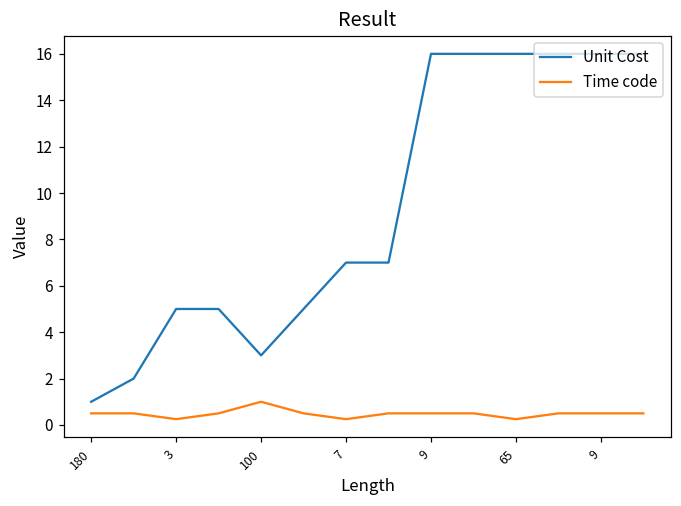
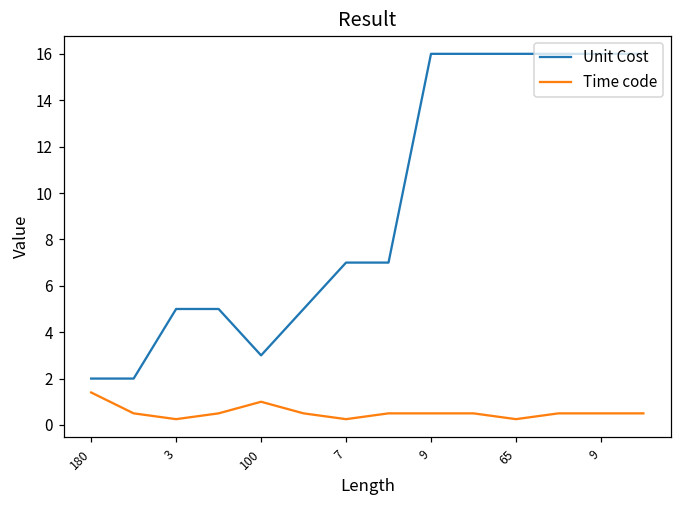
Unit Cost, 180: 1 -> 2
Time code, 180: 0.5 -> 1.4
